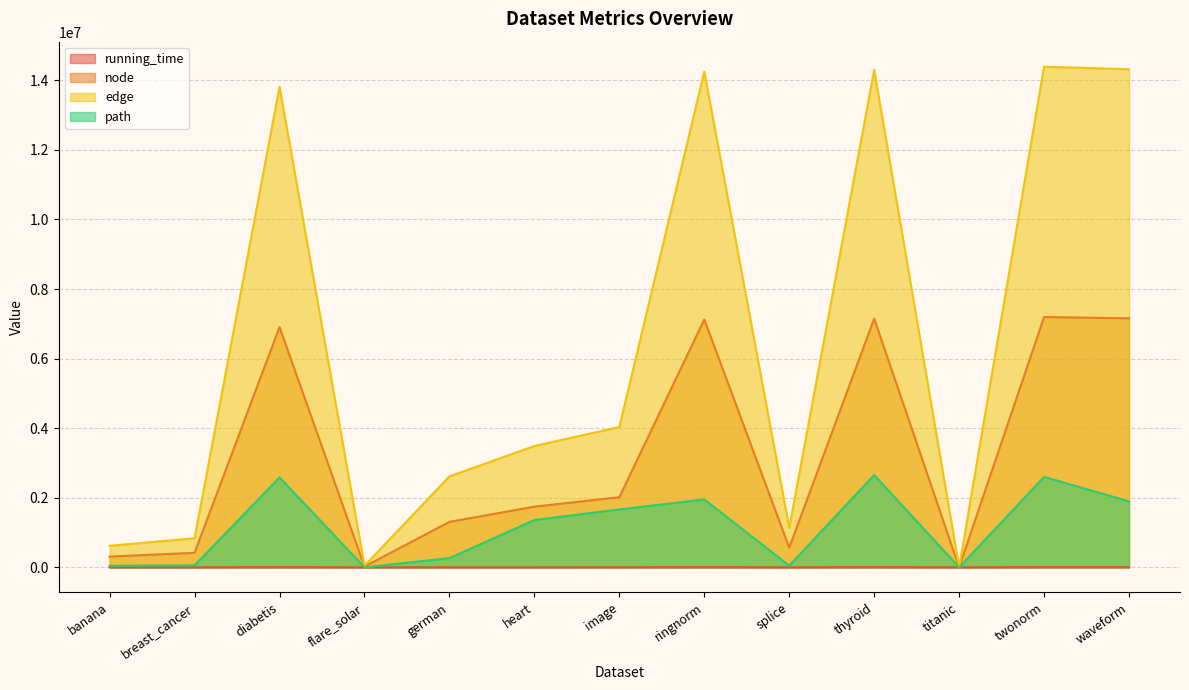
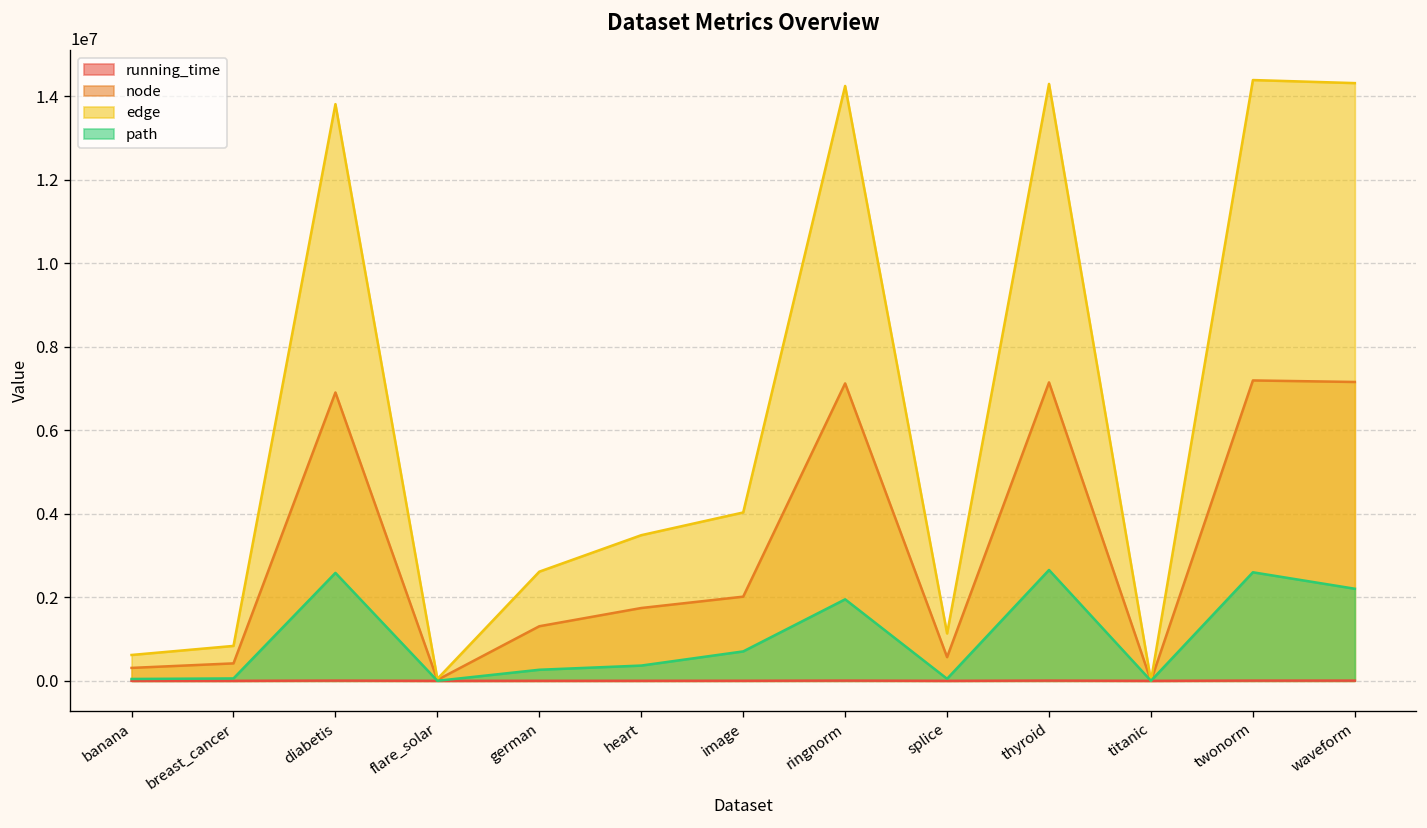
path, heart: 1400000 -> 400000
path, image: 1700000 -> 700000
path, waveform: 1900000 -> 2200000
